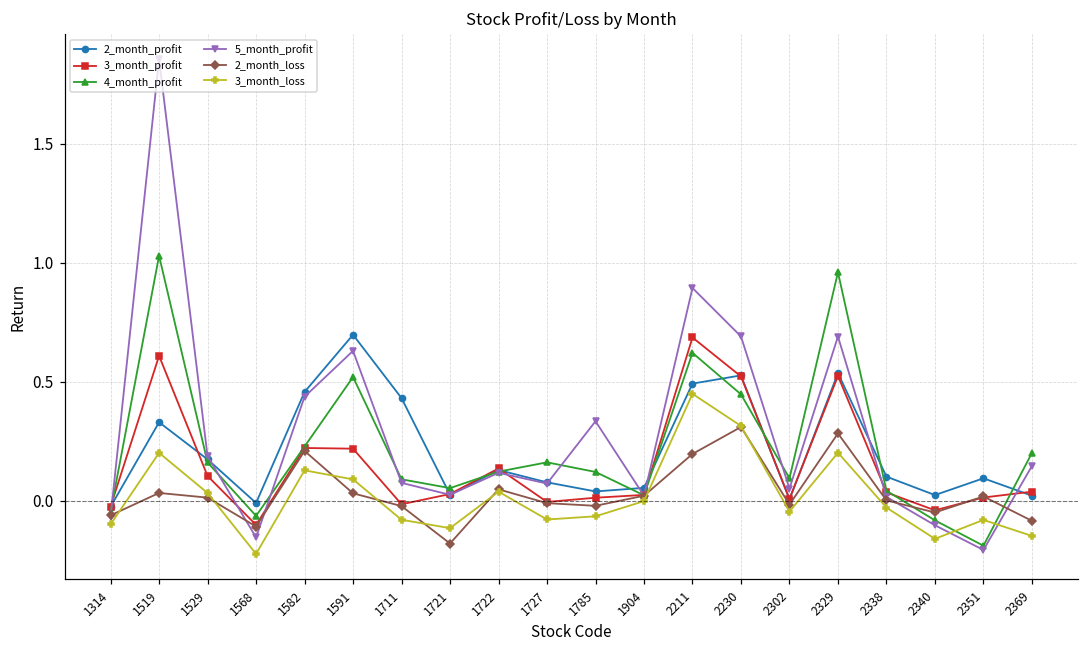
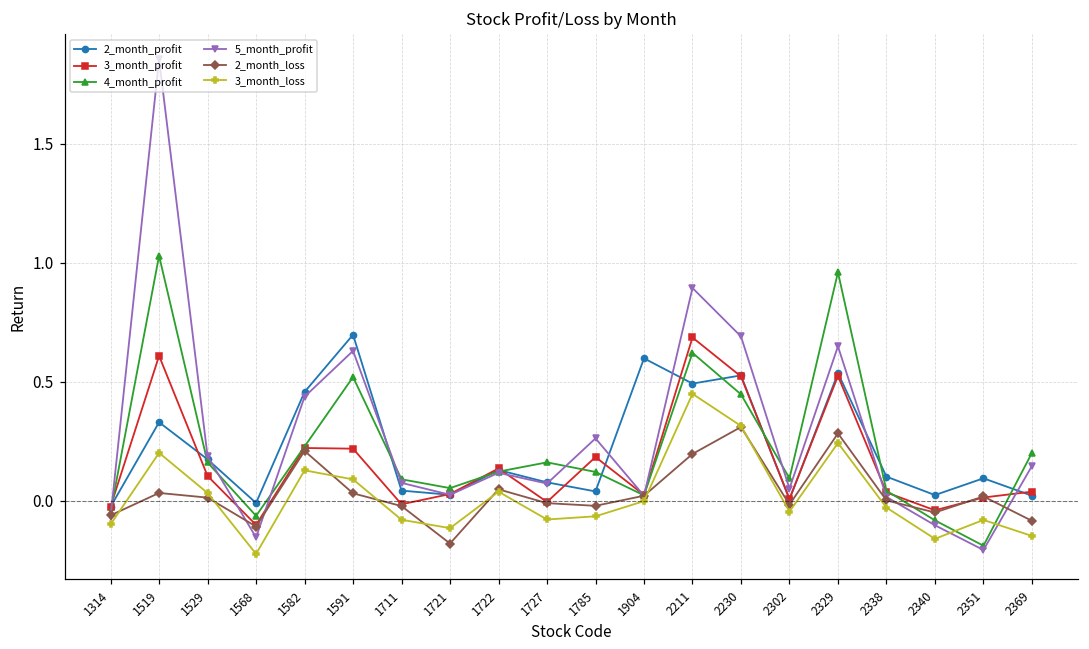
2_month_profit, 1711: 0.43 -> 0.04
3_month_profit, 1785: 0.01 -> 0.18
5_month_profit, 1785: 0.33 -> 0.26
2_month_profit, 1904: 0.05 -> 0.60
5_month_profit, 2329: 0.69 -> 0.65
3_month_loss, 2329: 0.20 -> 0.24
